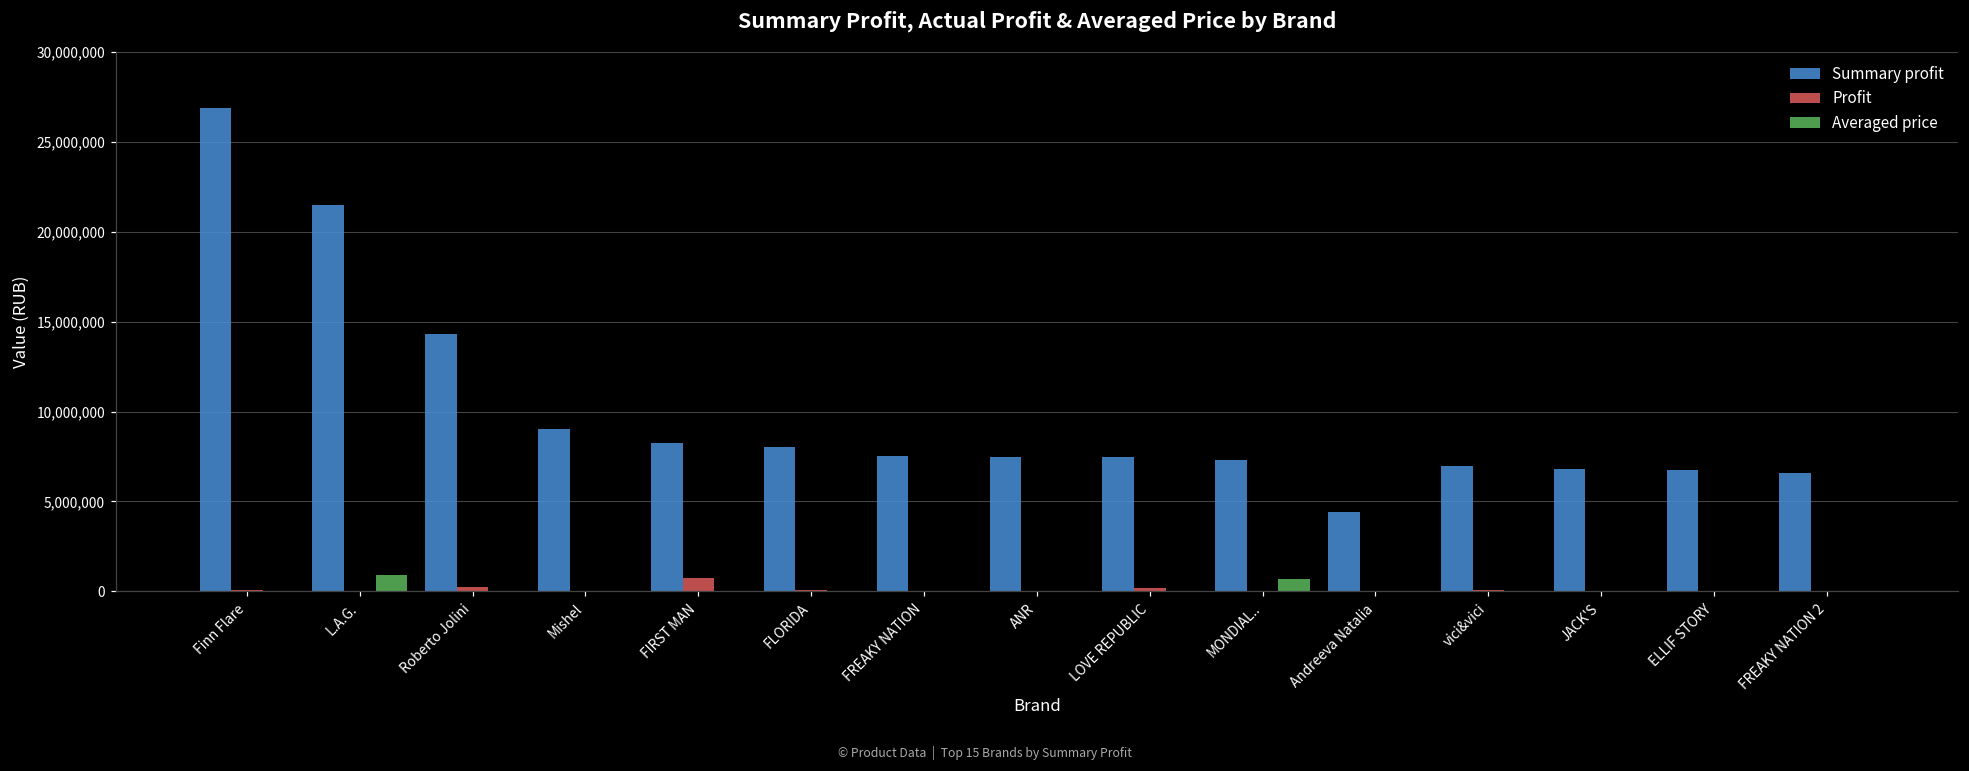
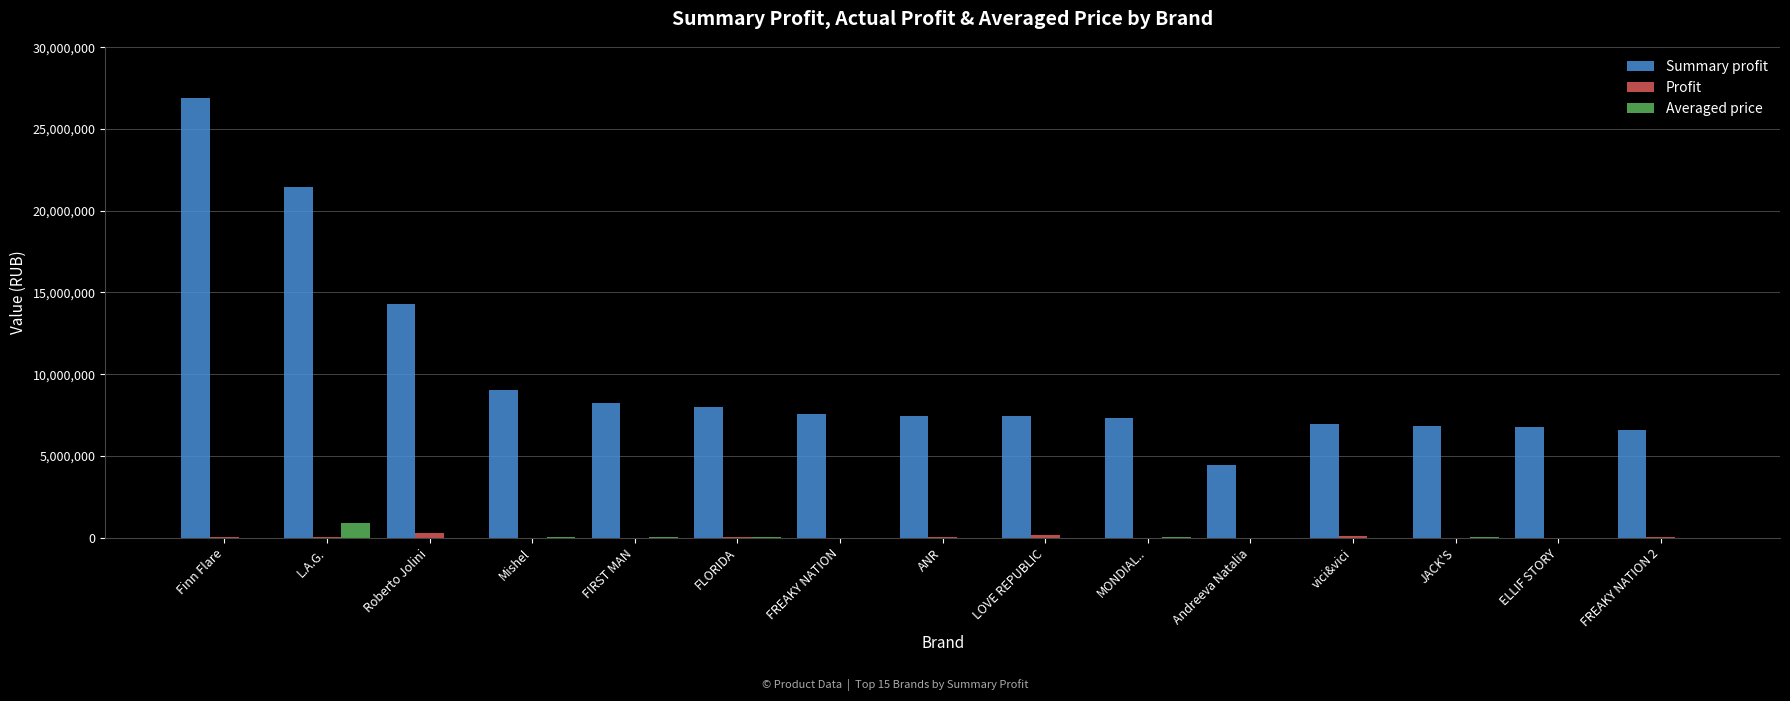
Profit, FIRST MAN: 700,000 -> 0
Averaged price, MONDIAL..: 700,000 -> 0
